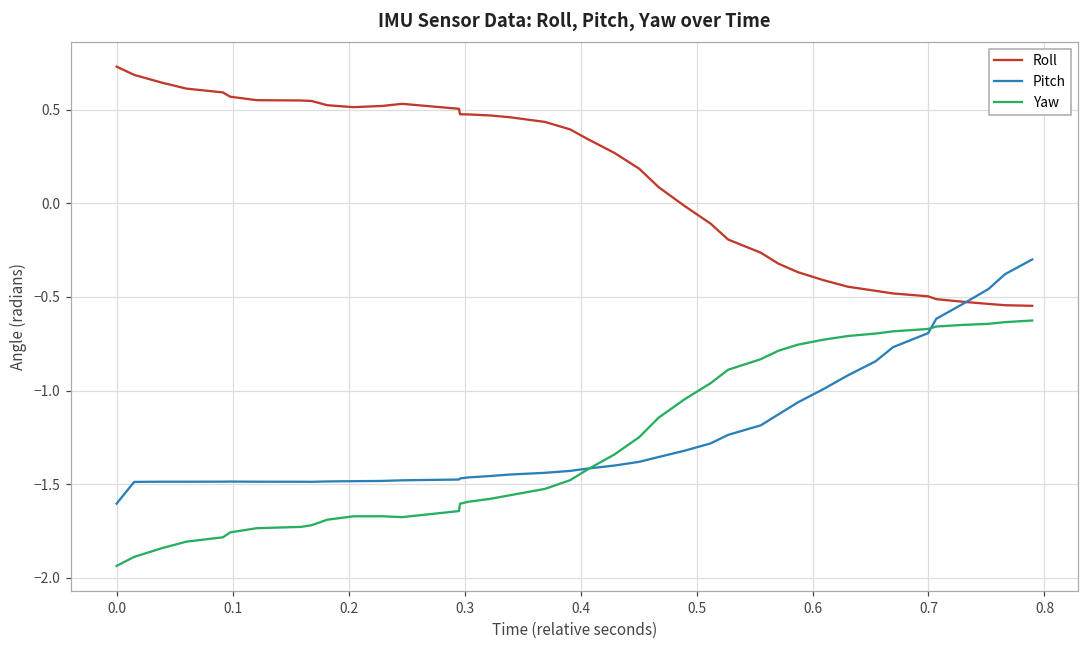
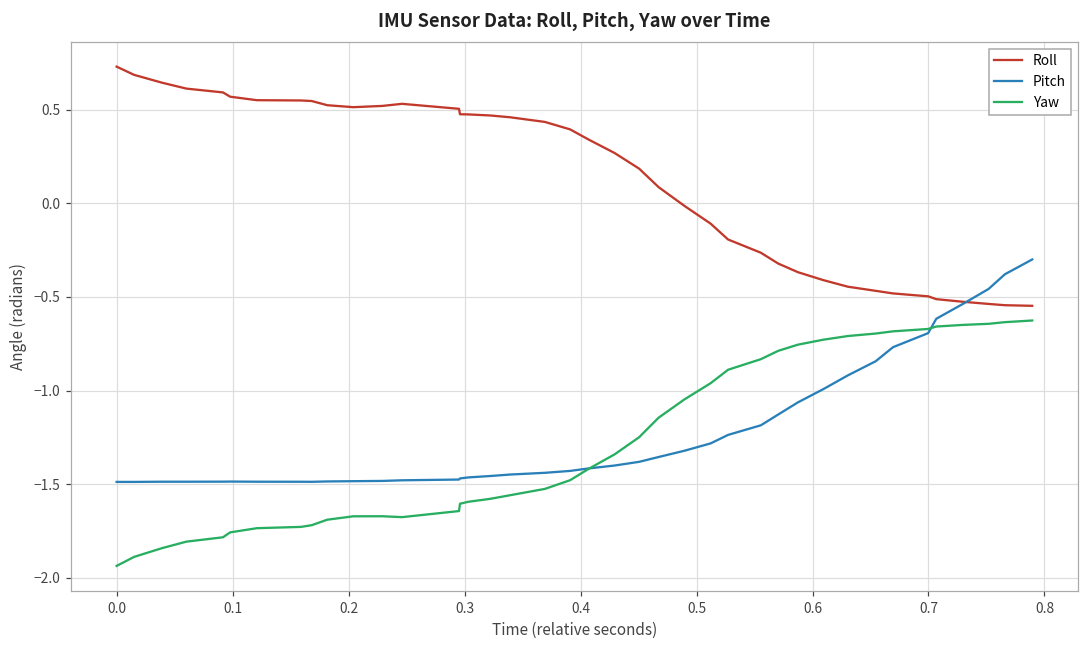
Pitch, 0.0: -1.60 -> -1.49
